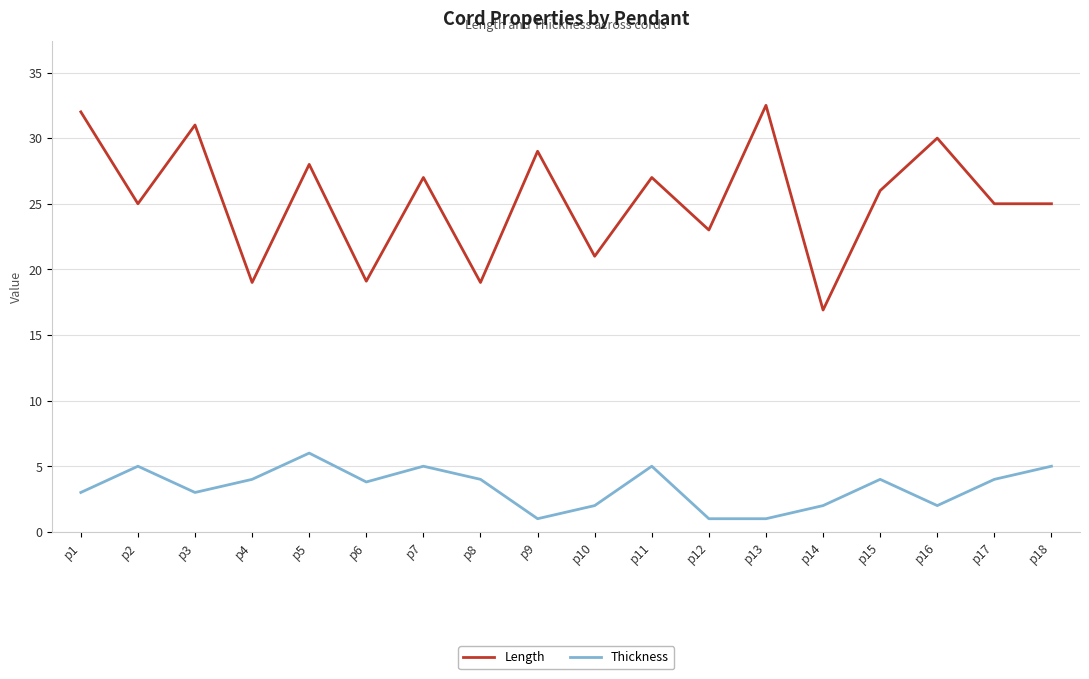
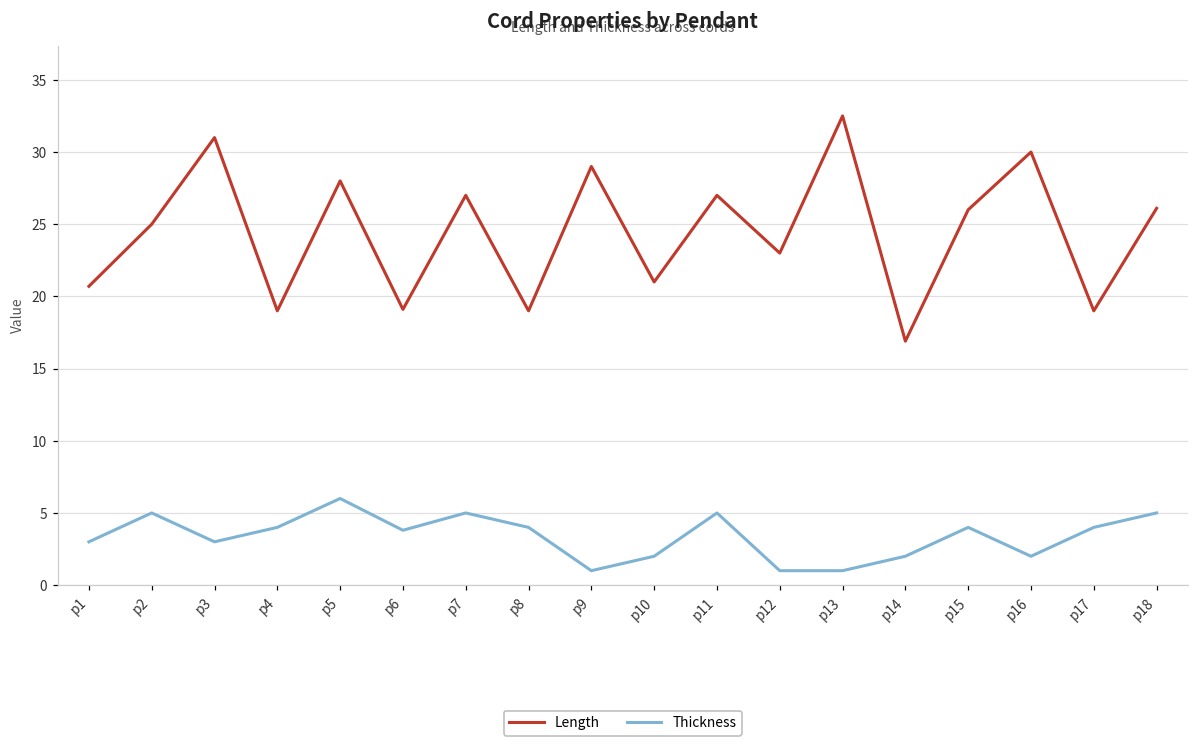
Length, p1: 32.0 -> 20.7
Length, p17: 25 -> 19
Length, p18: 25.0 -> 26.1
